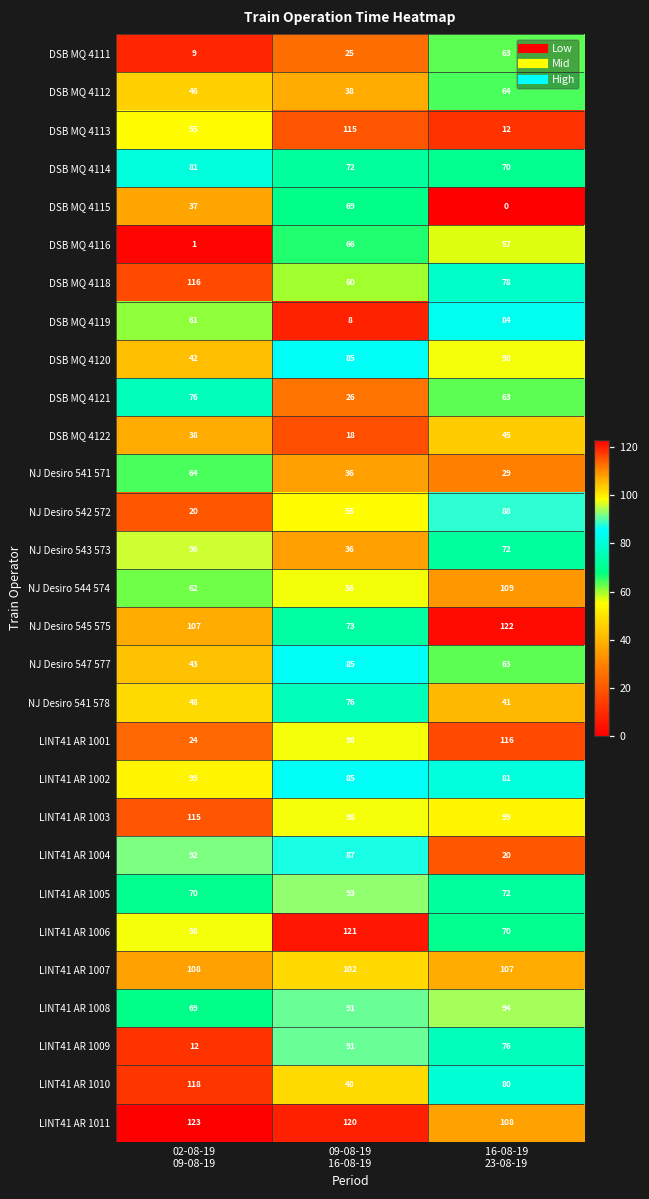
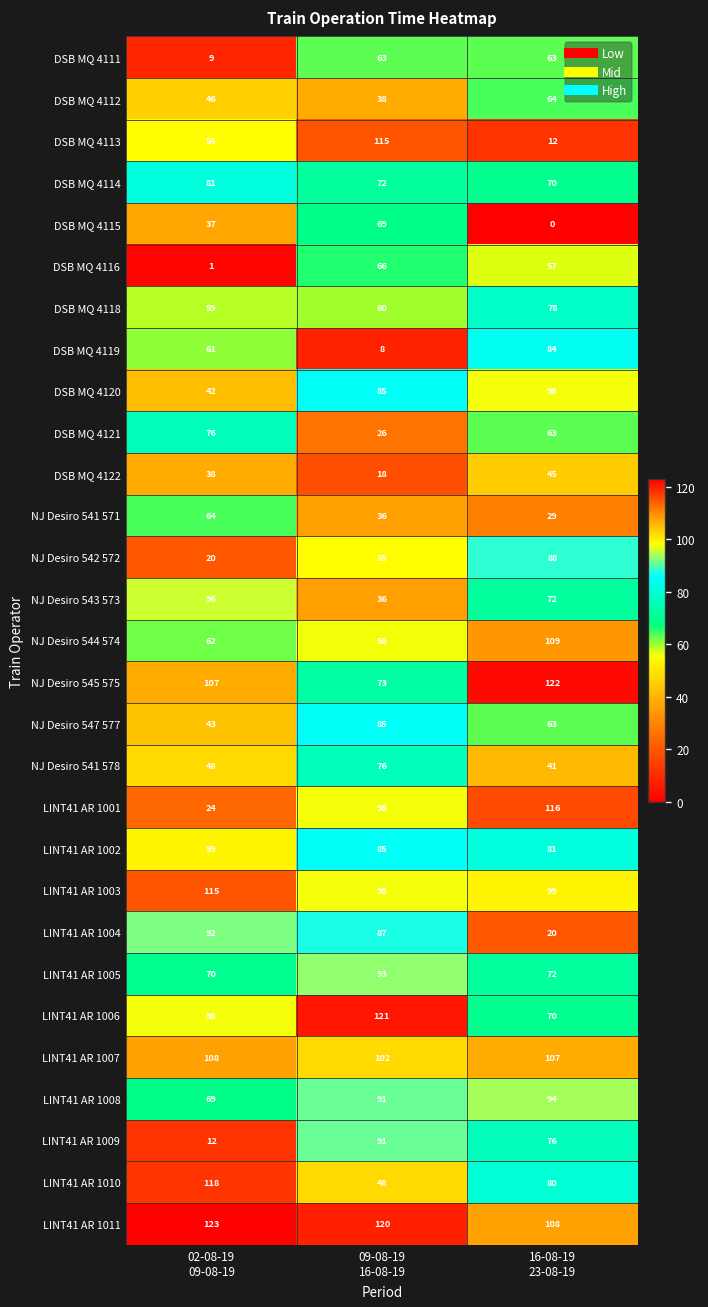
DSB MQ 4111, 09-08-19 16-08-19: 25 -> 63
DSB MQ 4118, 02-08-19 09-08-19: 116 -> 59
